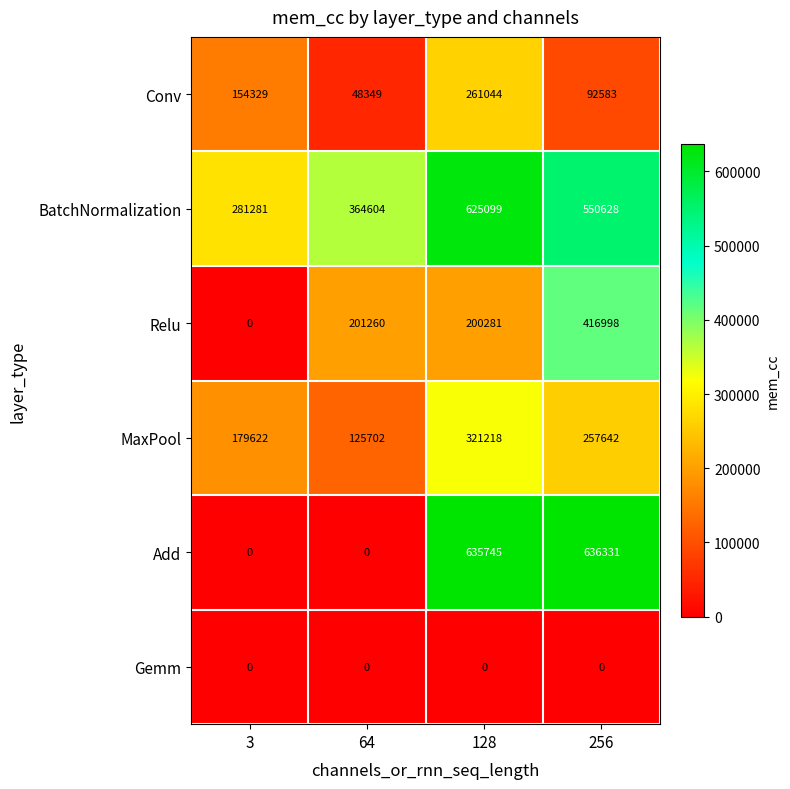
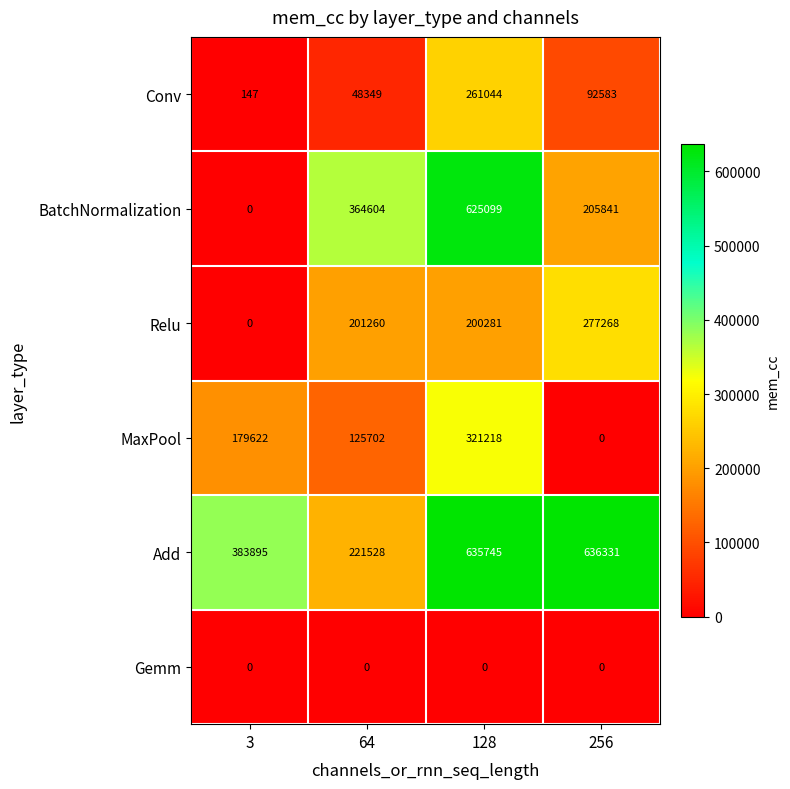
Conv, 3: 154329 -> 147
BatchNormalization, 3: 281281 -> 0
BatchNormalization, 256: 550628 -> 205841
Relu, 256: 416998 -> 277268
MaxPool, 256: 257642 -> 0
Add, 3: 0 -> 383895
Add, 64: 0 -> 221528
